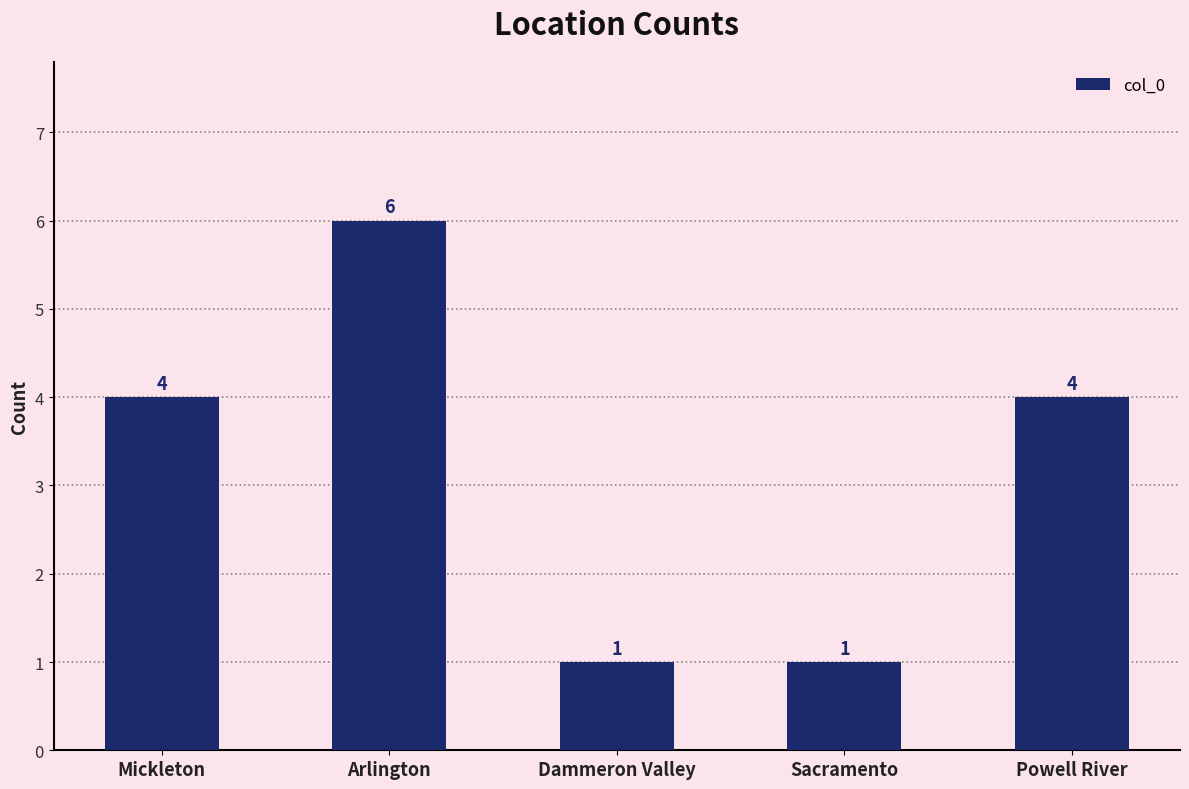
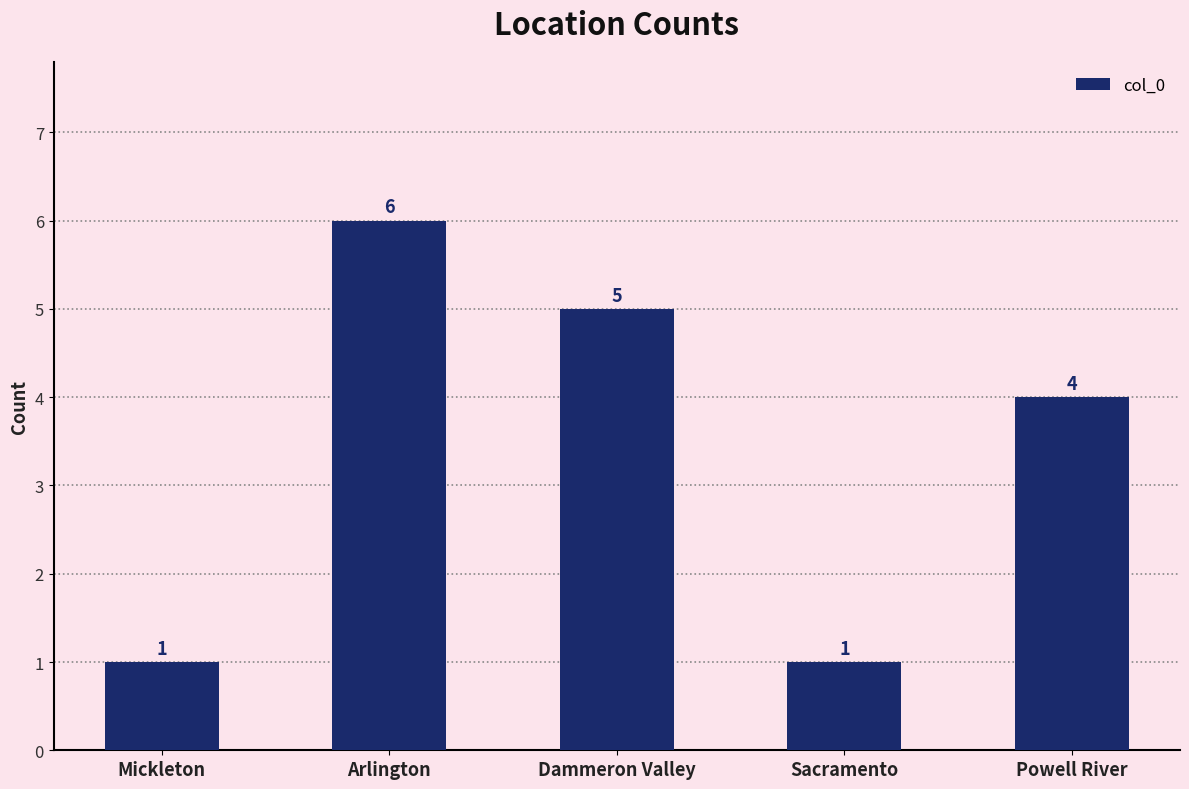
Mickleton: 4 -> 1
Dammeron Valley: 1 -> 5
